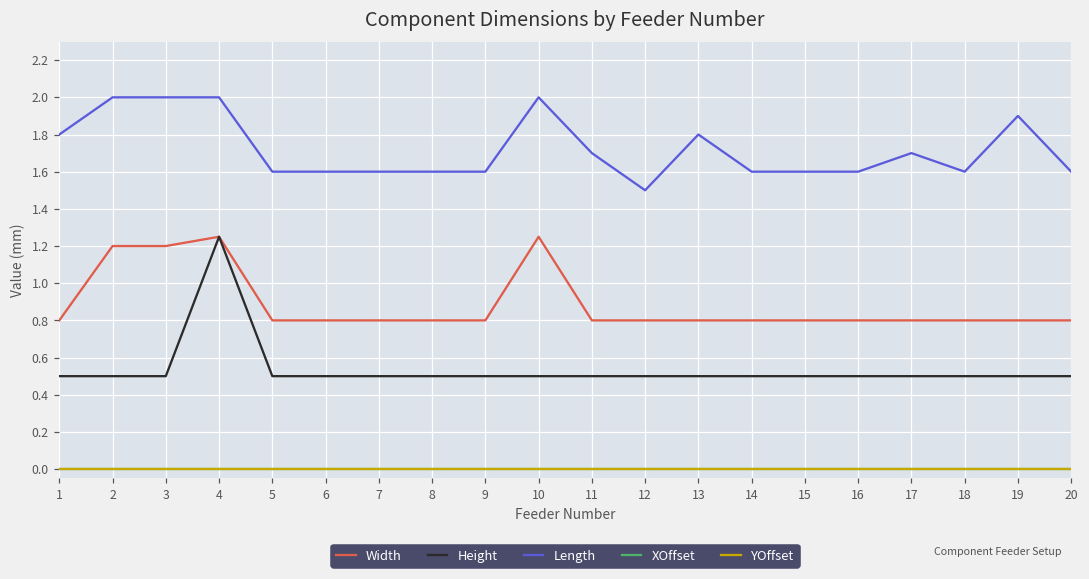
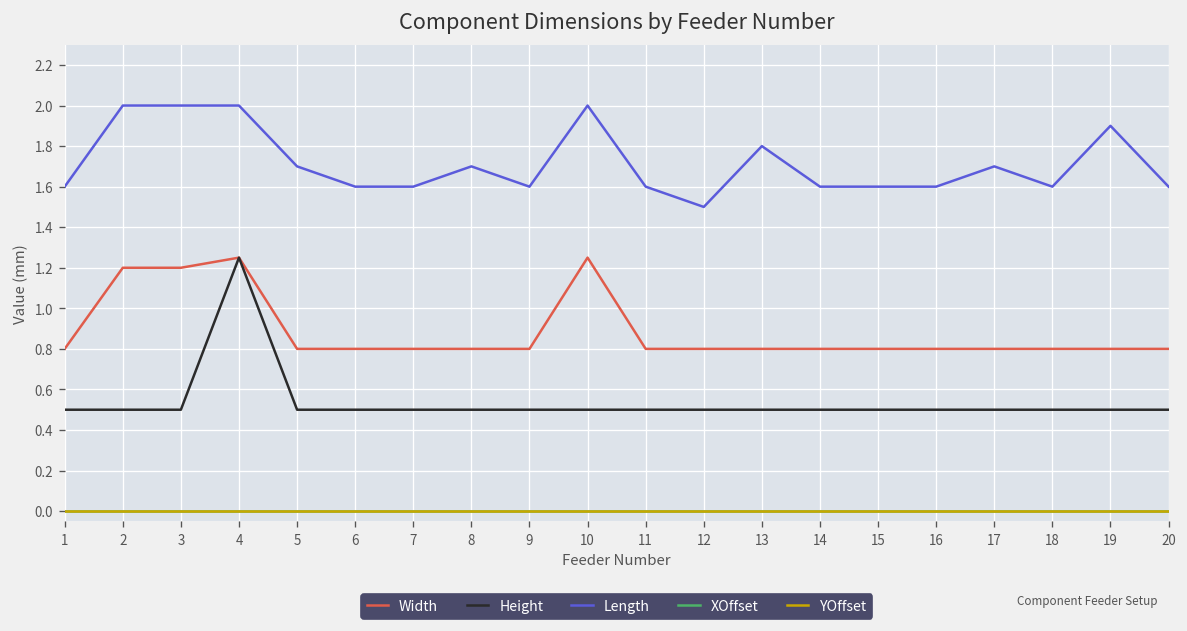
Length, 1: 1.8 -> 1.6
Length, 5: 1.6 -> 1.7
Length, 8: 1.6 -> 1.7
Length, 11: 1.7 -> 1.6
